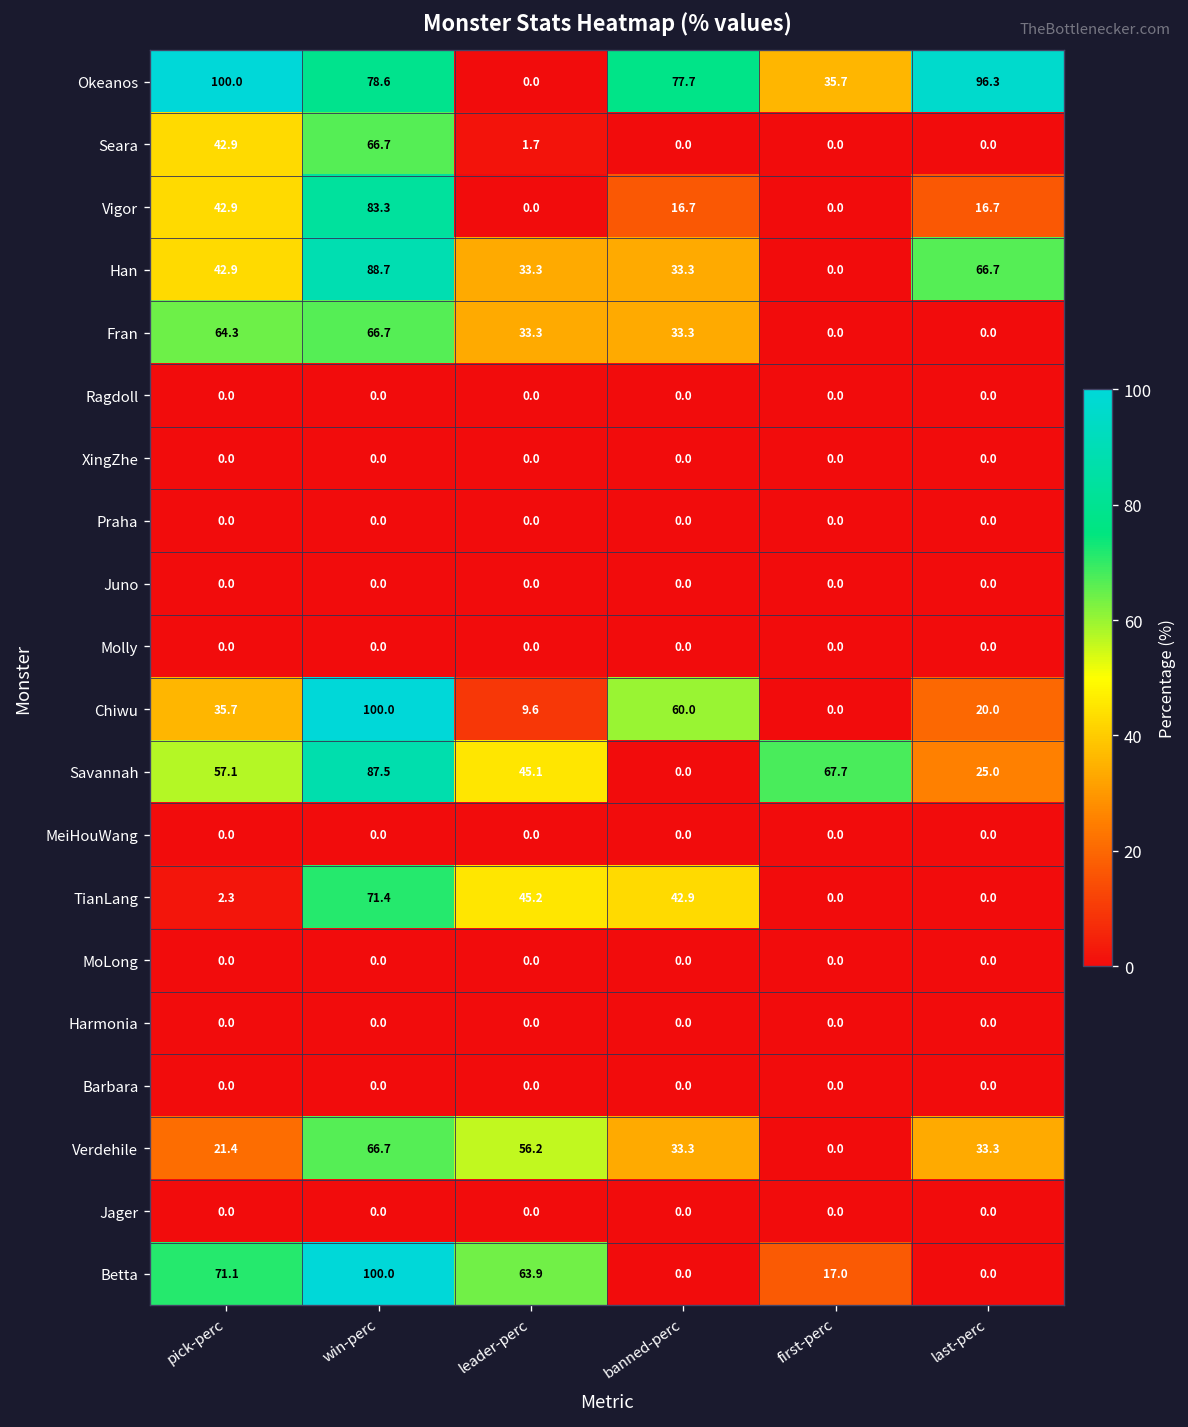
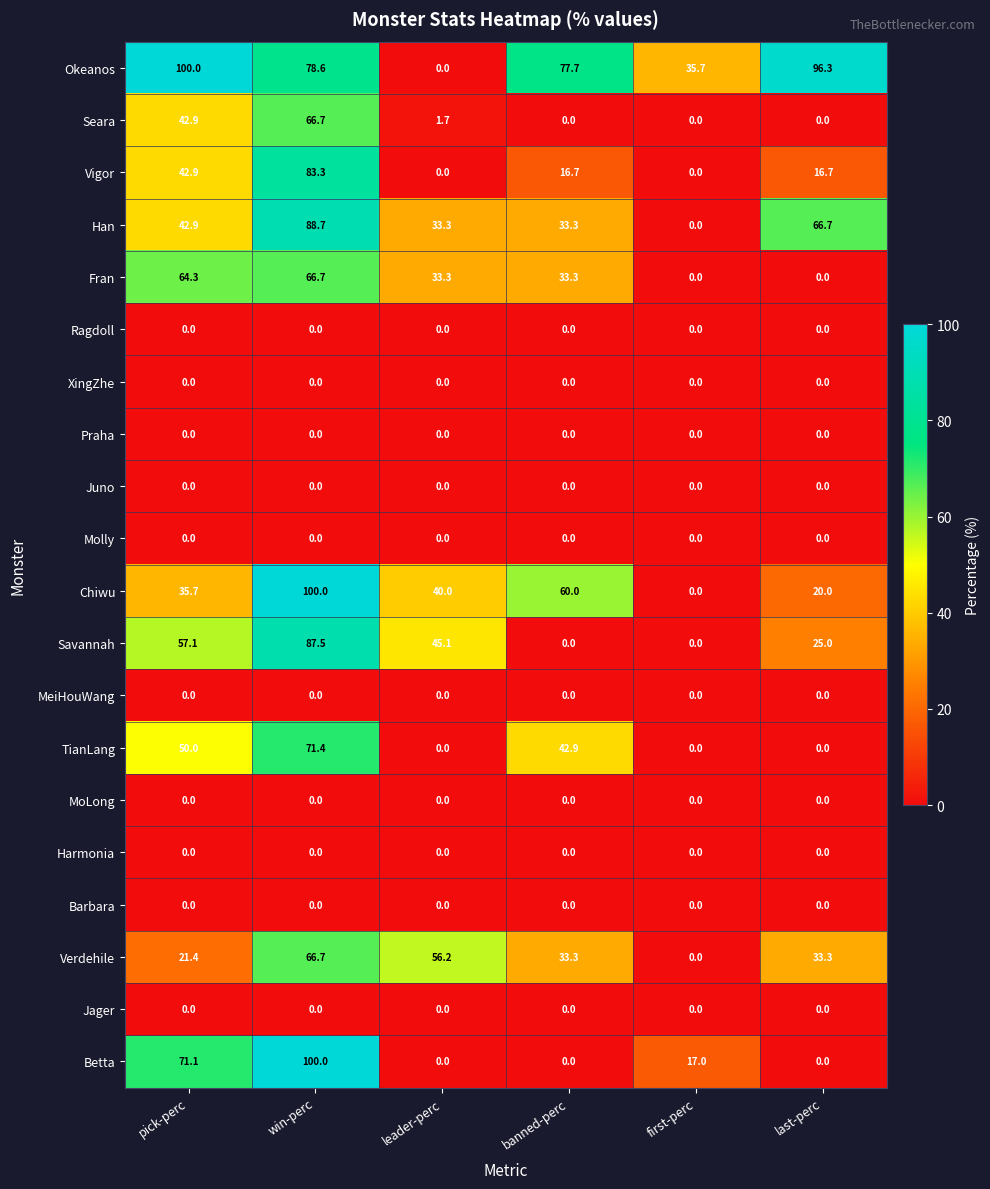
Chiwu, leader-perc: 9.6 -> 40.0
Savannah, first-perc: 67.7 -> 0.0
TianLang, pick-perc: 2.3 -> 50.0
TianLang, leader-perc: 45.2 -> 0.0
Betta, leader-perc: 63.9 -> 0.0
